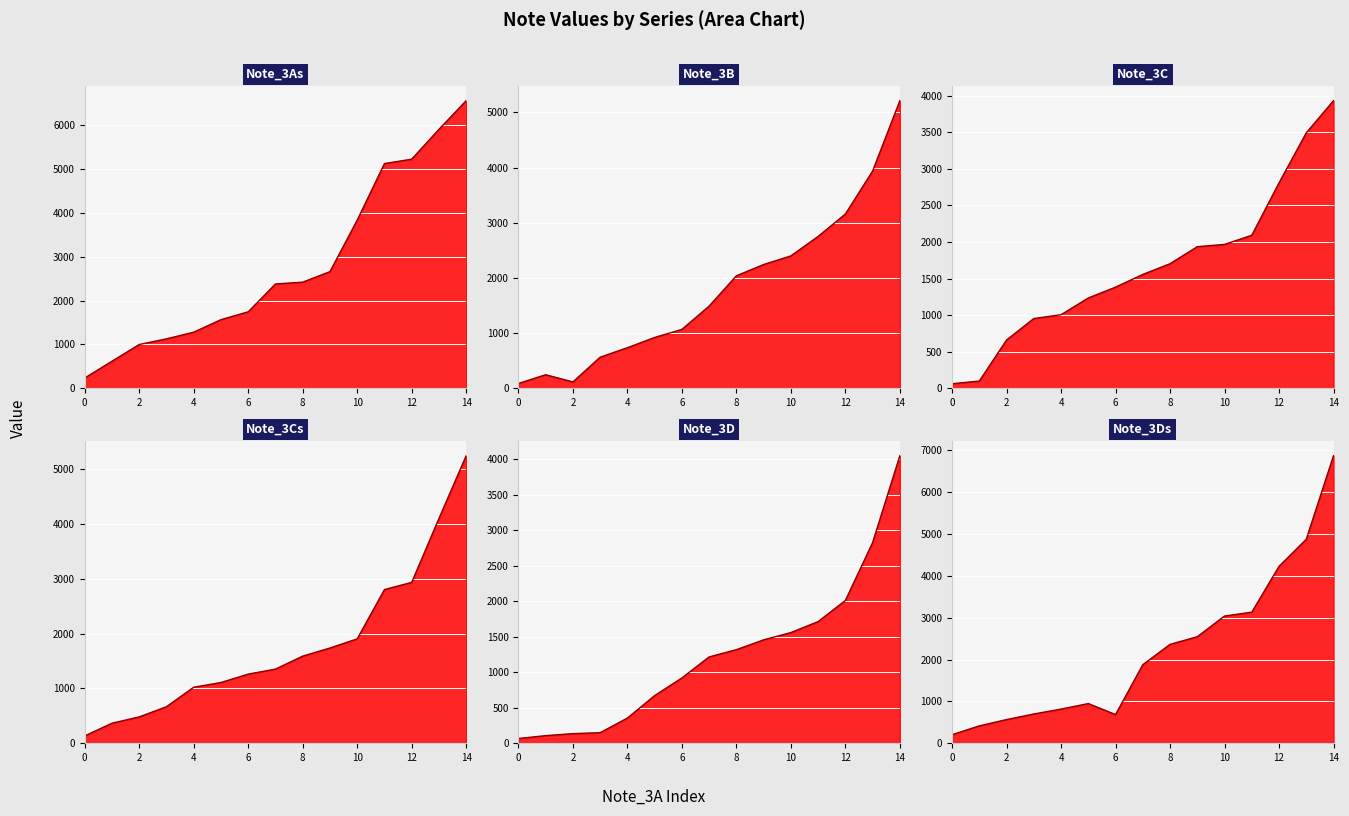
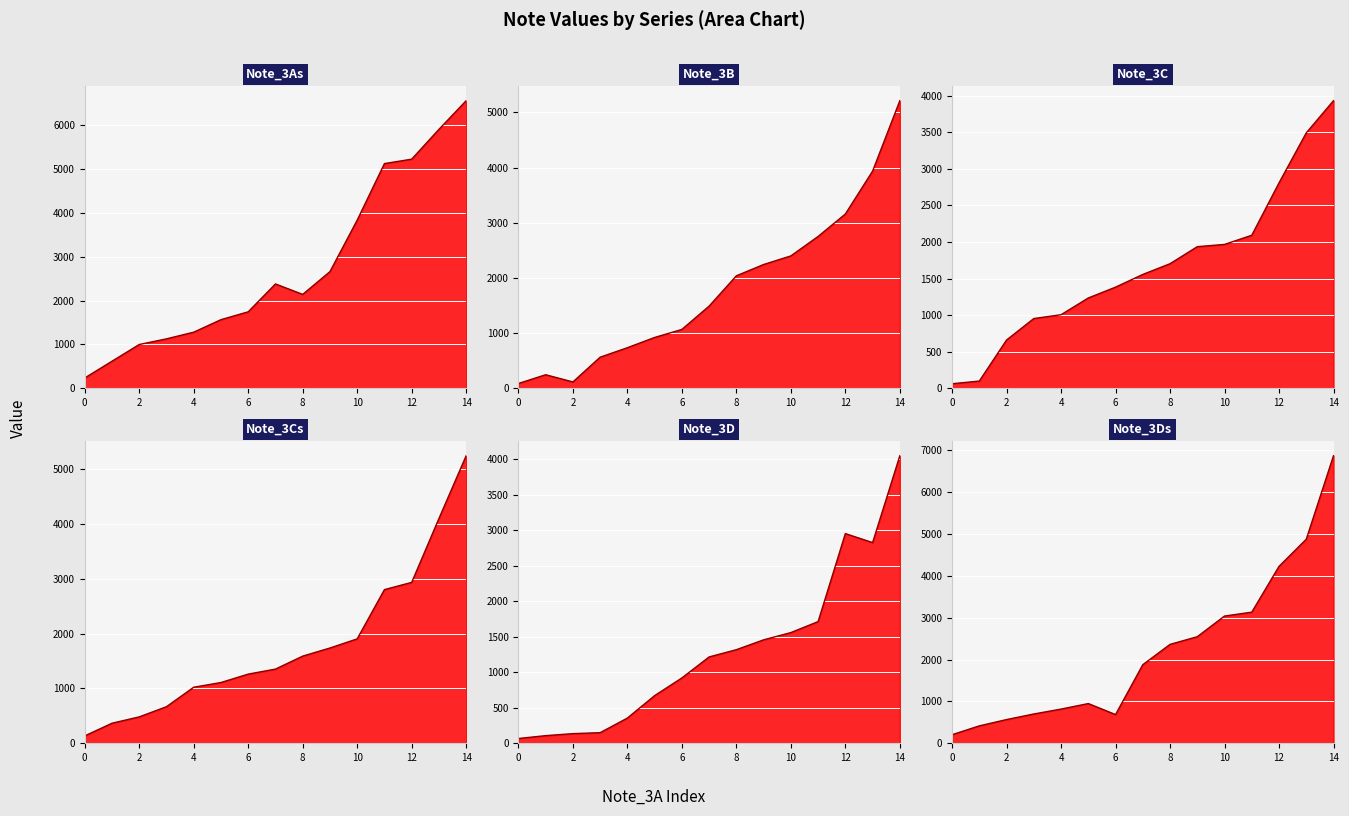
Note_3As, 8: 2400 -> 2100
Note_3D, 12: 2000 -> 3000
